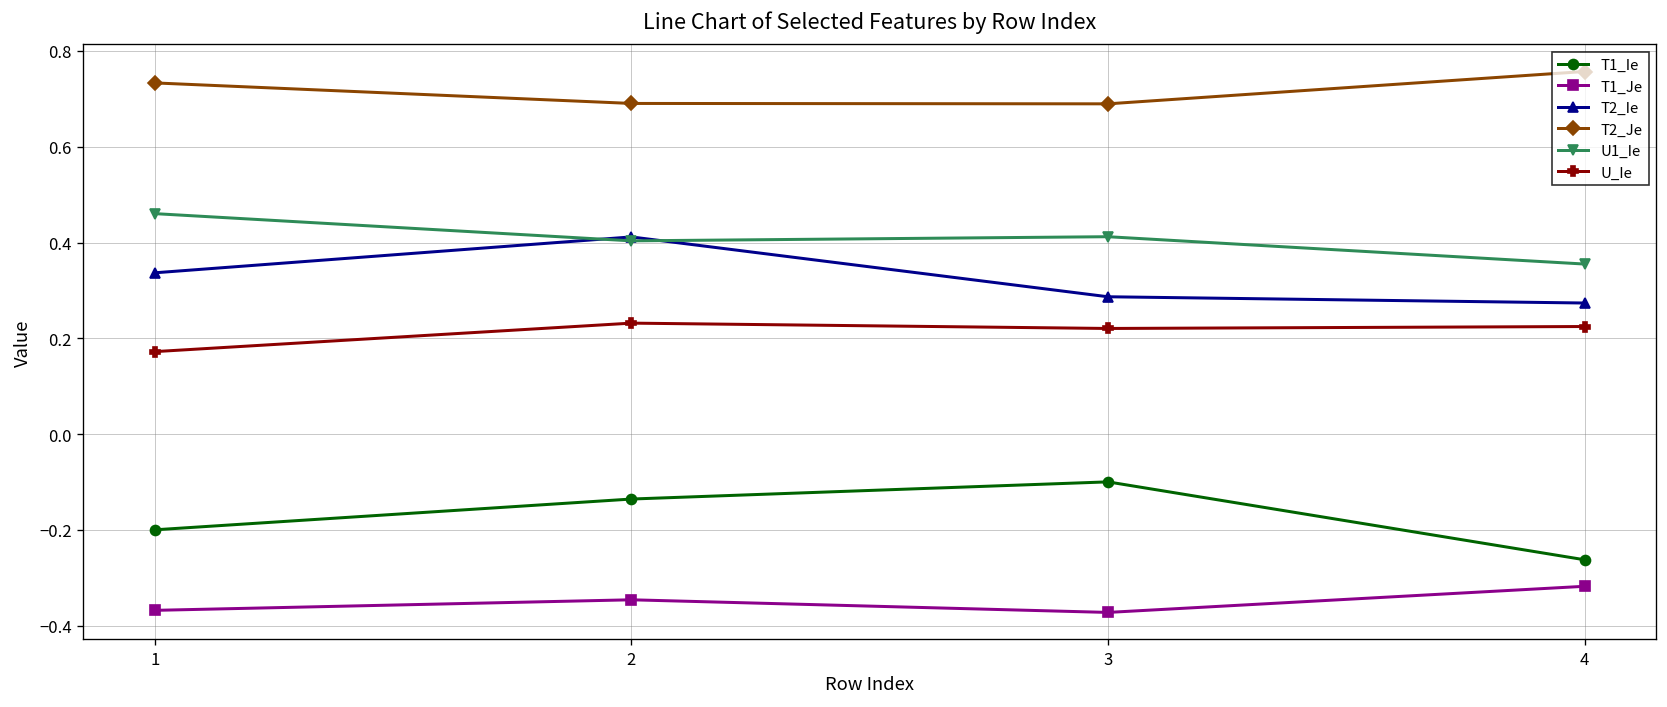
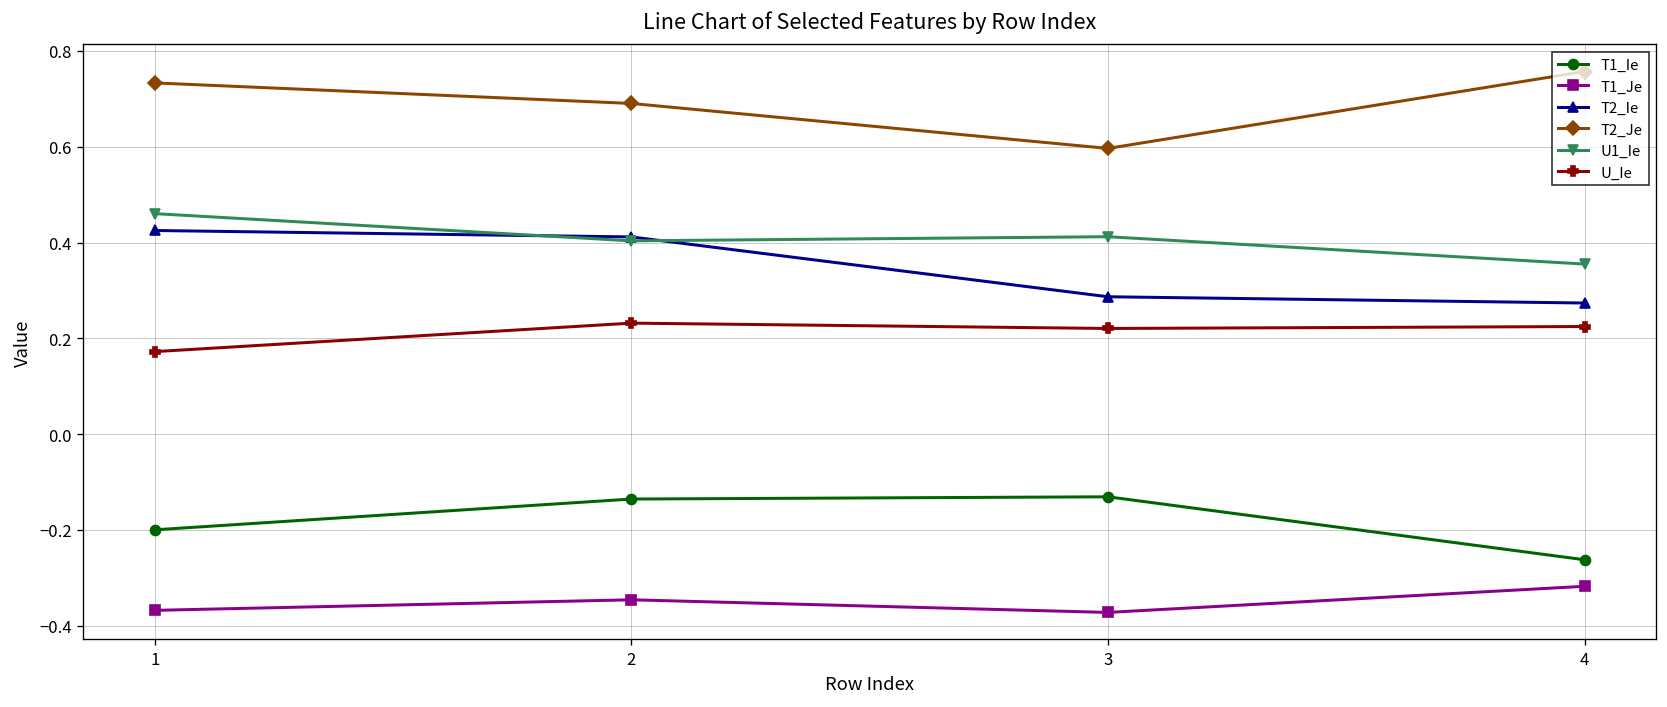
T2_Ie, 1: 0.34 -> 0.43
T1_Ie, 3: -0.10 -> -0.13
T2_Je, 3: 0.69 -> 0.60
